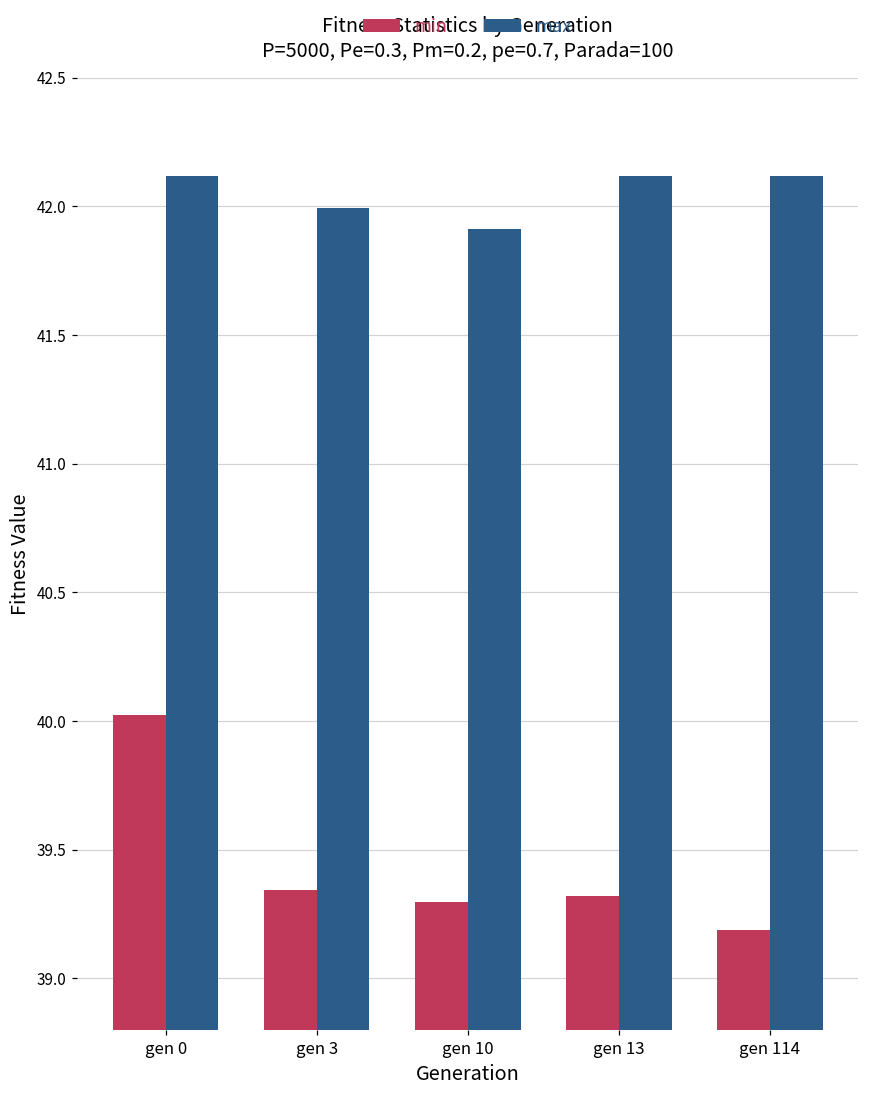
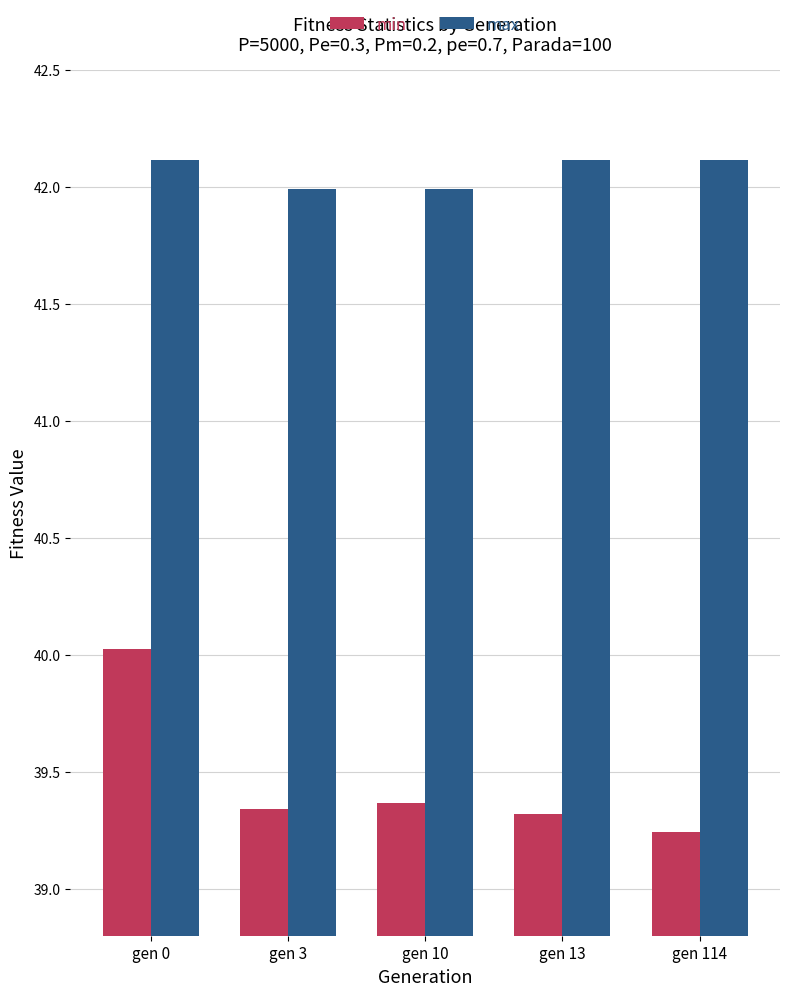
min, gen 10: 39.29 -> 39.37
max, gen 10: 41.91 -> 41.99
min, gen 114: 39.19 -> 39.24
